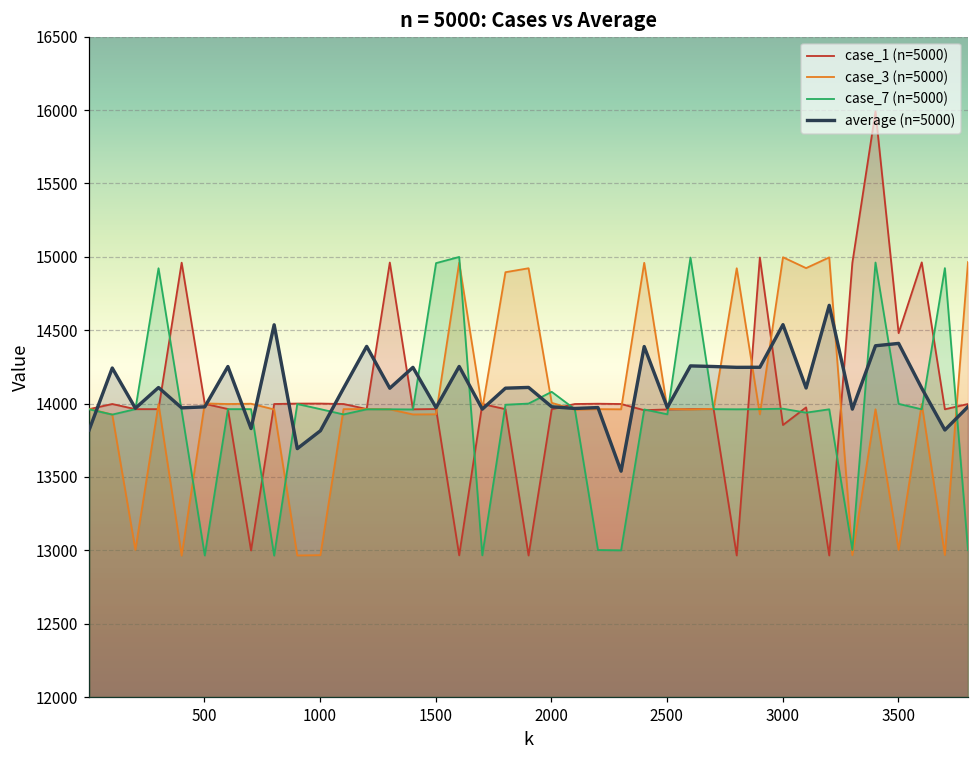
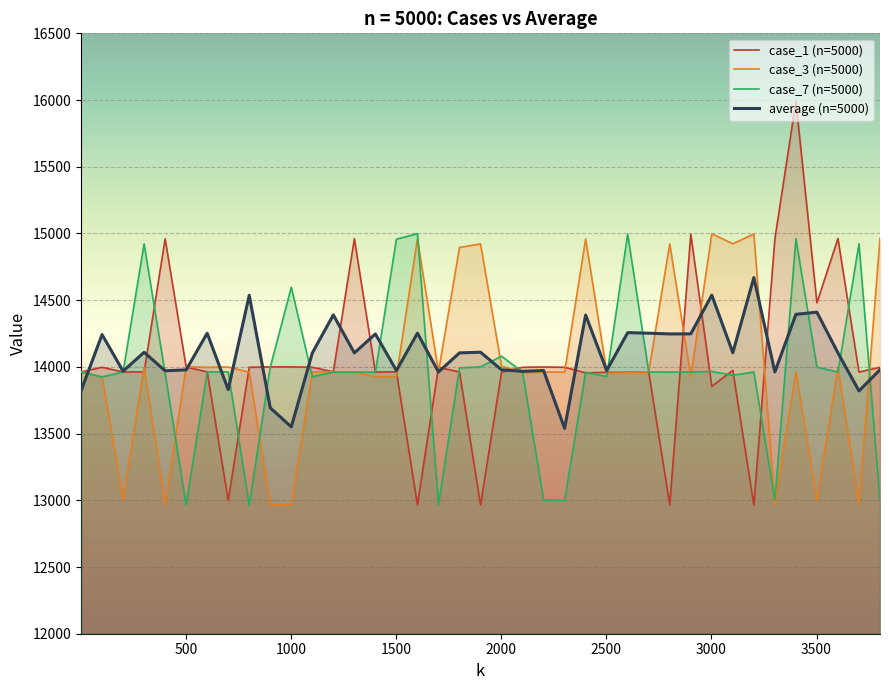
case_7 (n=5000), 1000: 13960 -> 14600
average (n=5000), 1000: 13810 -> 13550
